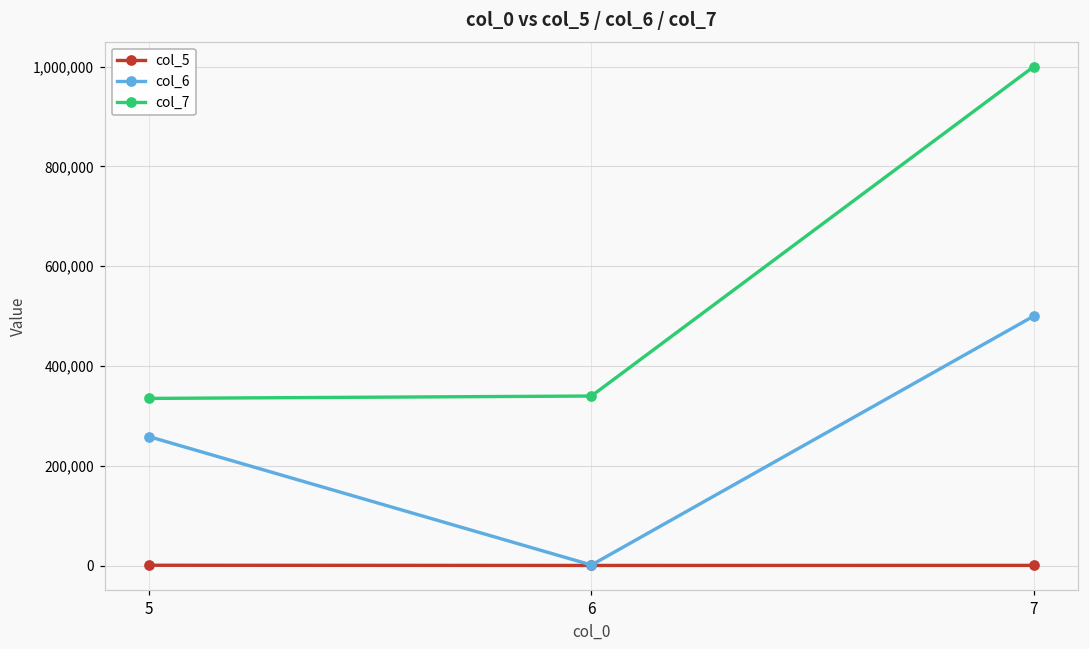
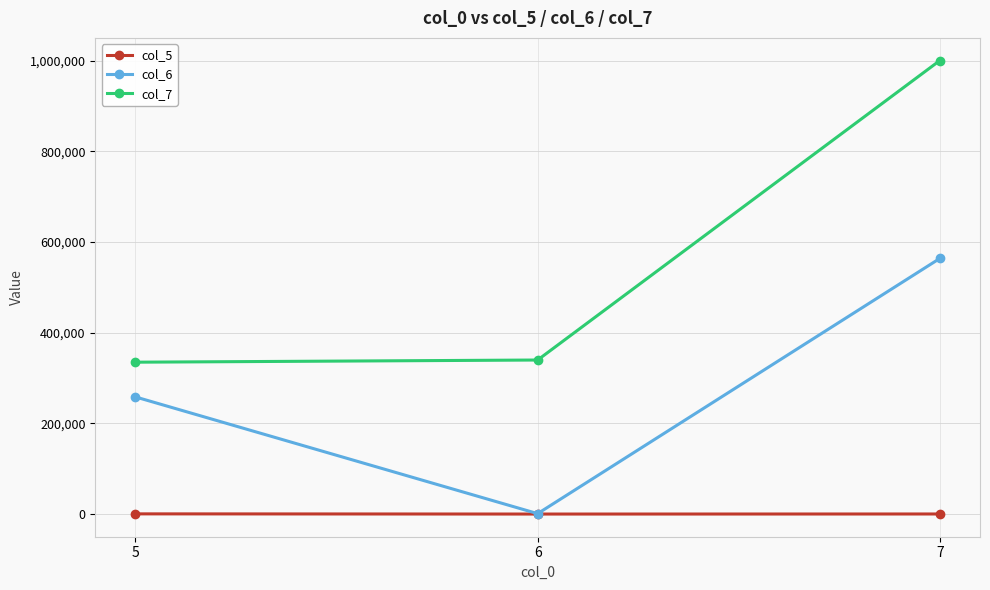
col_6, 7: 500,000 -> 560,000
